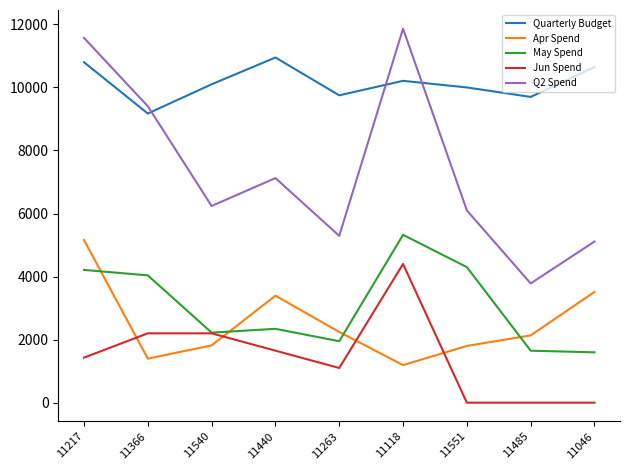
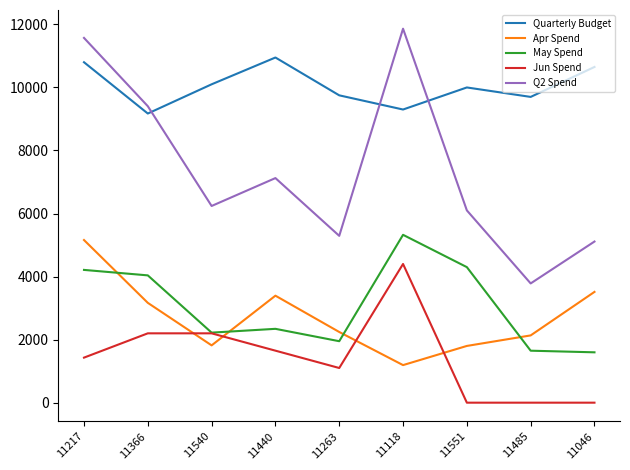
Apr Spend, 11366: 1400 -> 3200
Quarterly Budget, 11118: 10200 -> 9300
